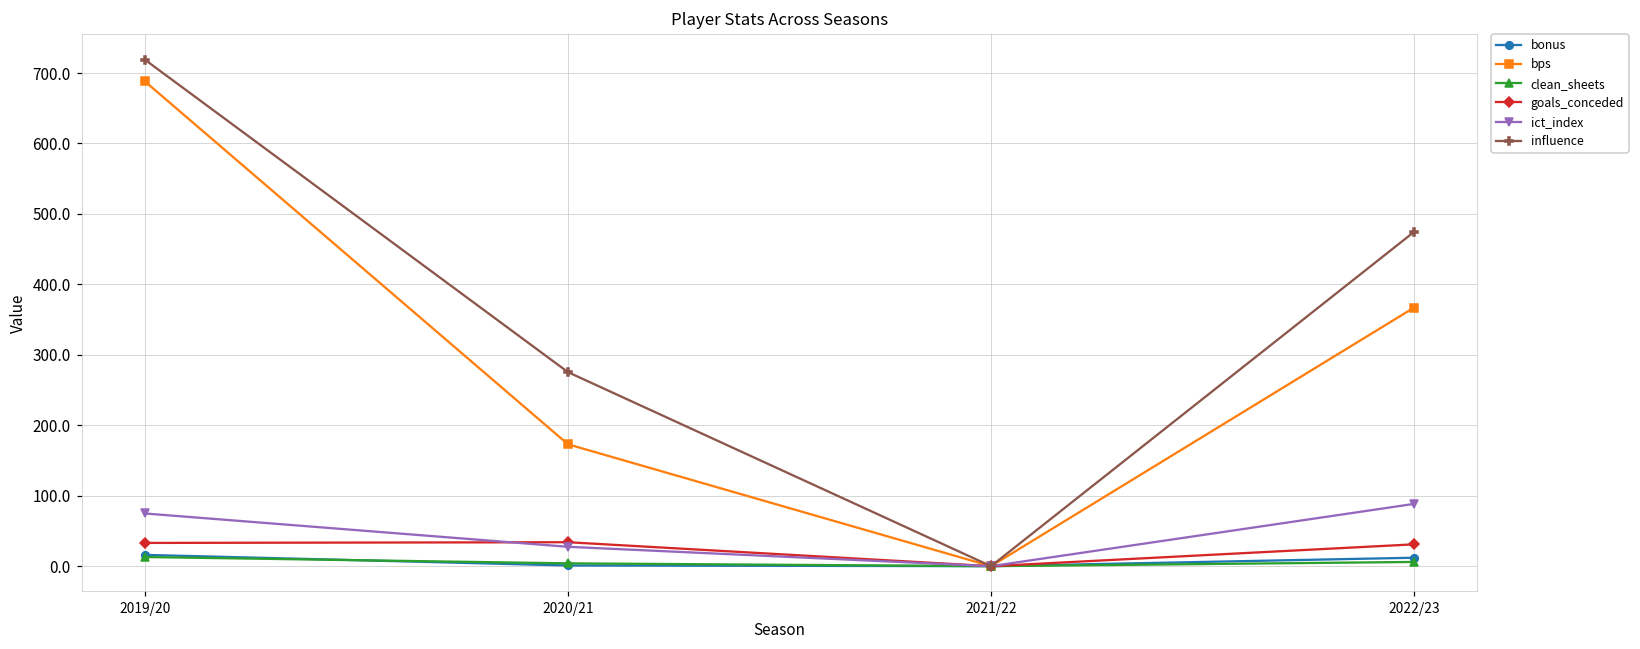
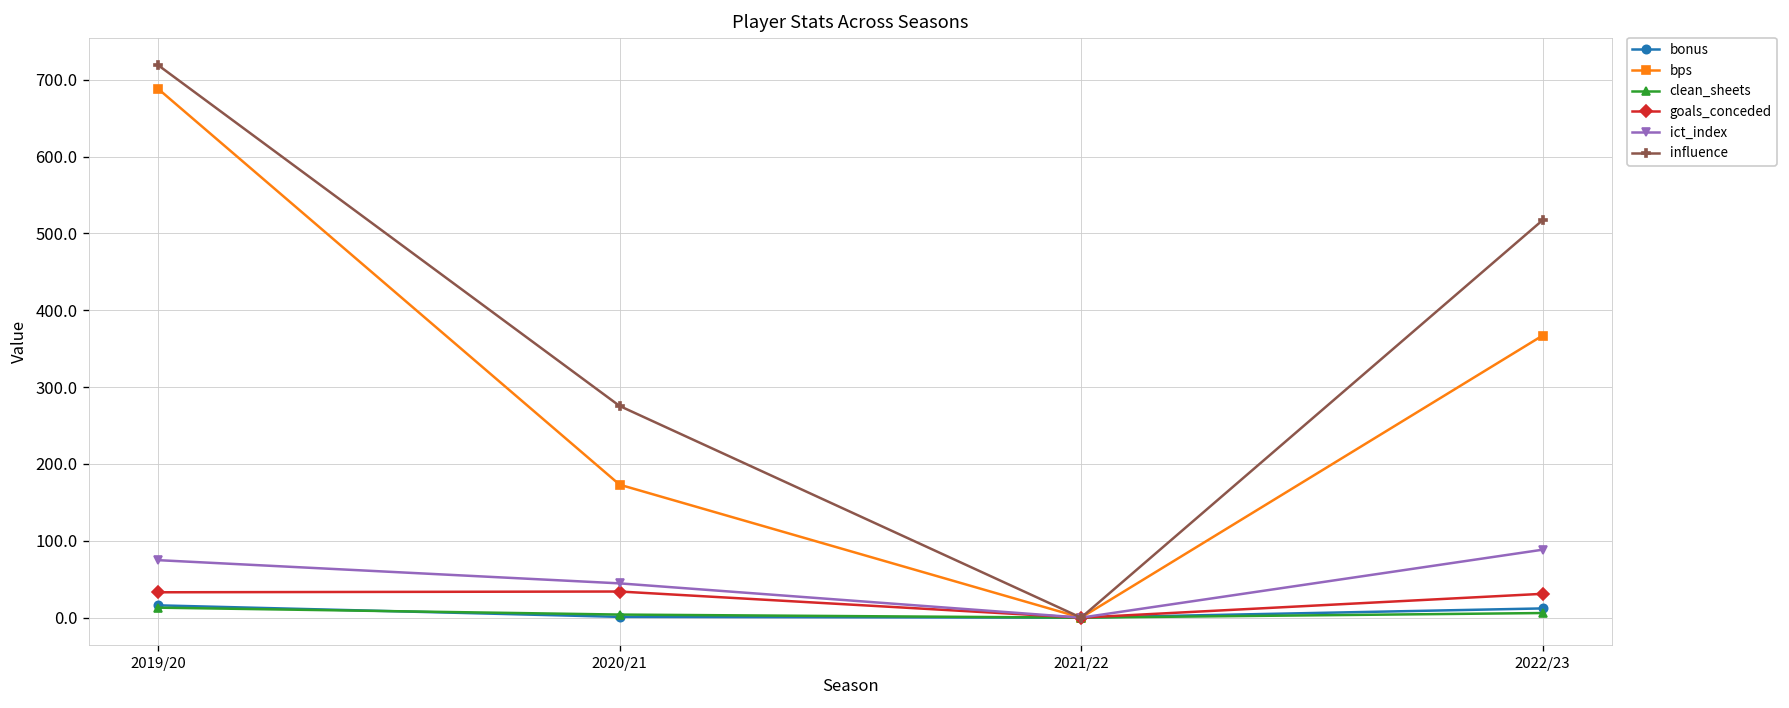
ict_index, 2020/21: 30 -> 40
influence, 2022/23: 470 -> 520
